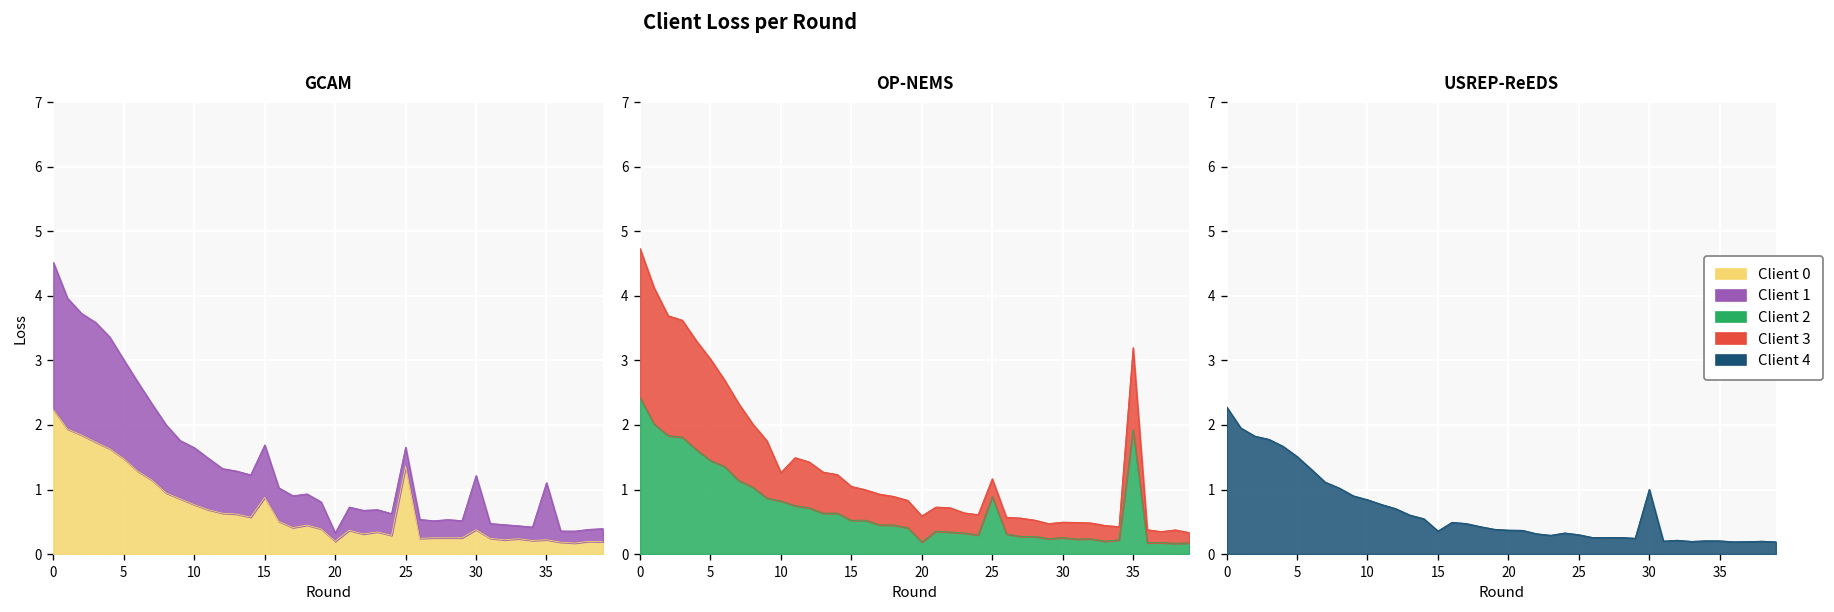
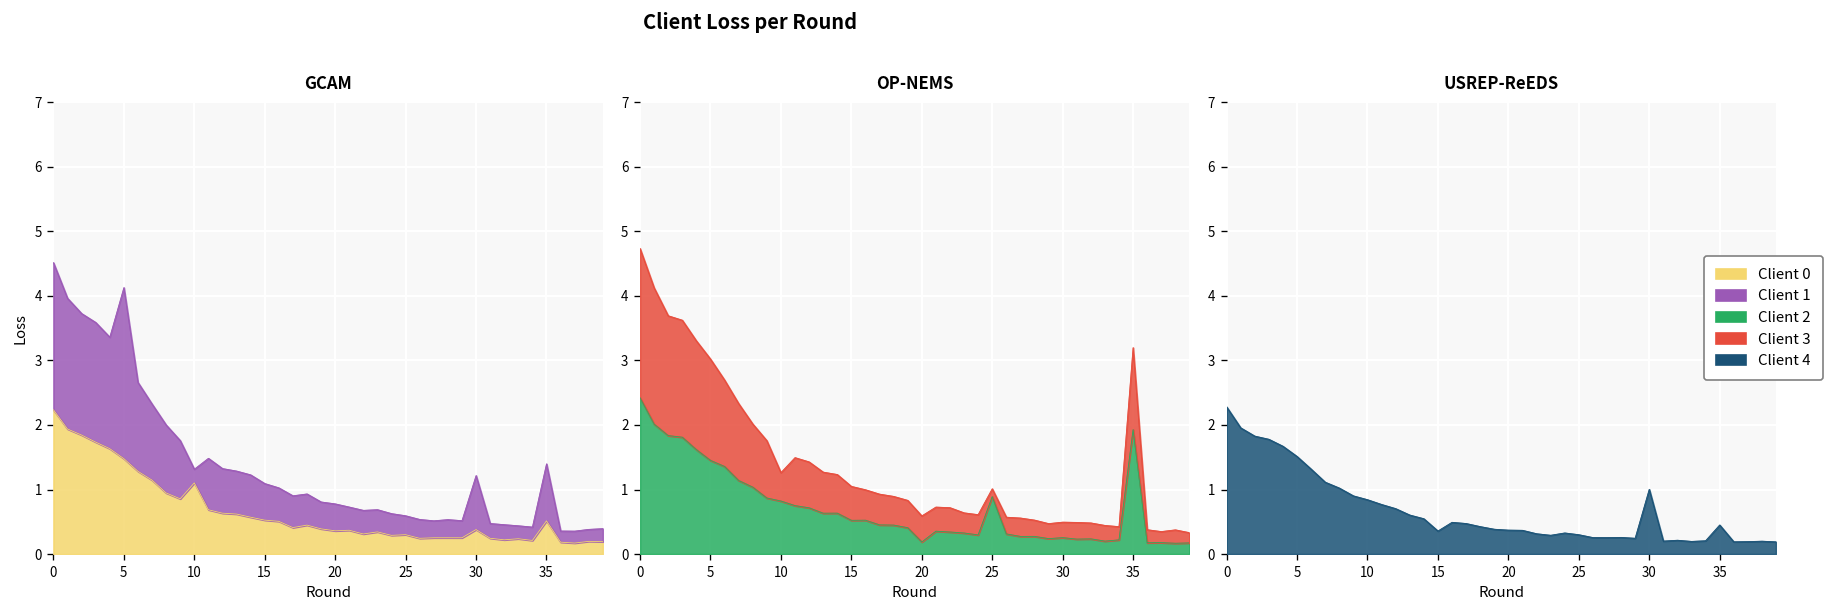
GCAM, Client 1, 5: 1.5 -> 2.6
GCAM, Client 0, 10: 0.8 -> 1.1
GCAM, Client 1, 10: 0.9 -> 0.2
GCAM, Client 0, 15: 0.9 -> 0.5
GCAM, Client 1, 15: 0.8 -> 0.6
GCAM, Client 0, 20: 0.2 -> 0.4
GCAM, Client 1, 20: 0.1 -> 0.4
GCAM, Client 0, 25: 1.4 -> 0.3
GCAM, Client 0, 35: 0.2 -> 0.5
OP-NEMS, Client 3, 25: 0.3 -> 0.1
USREP-ReEDS, 35: 0.2 -> 0.5
